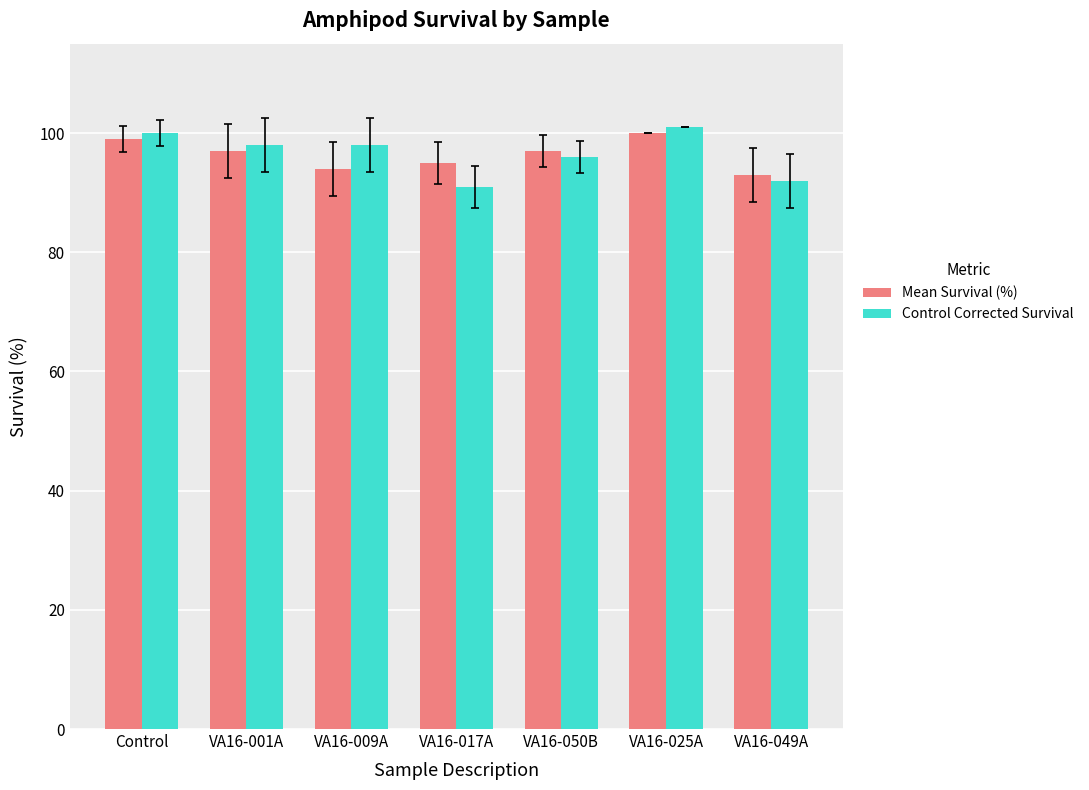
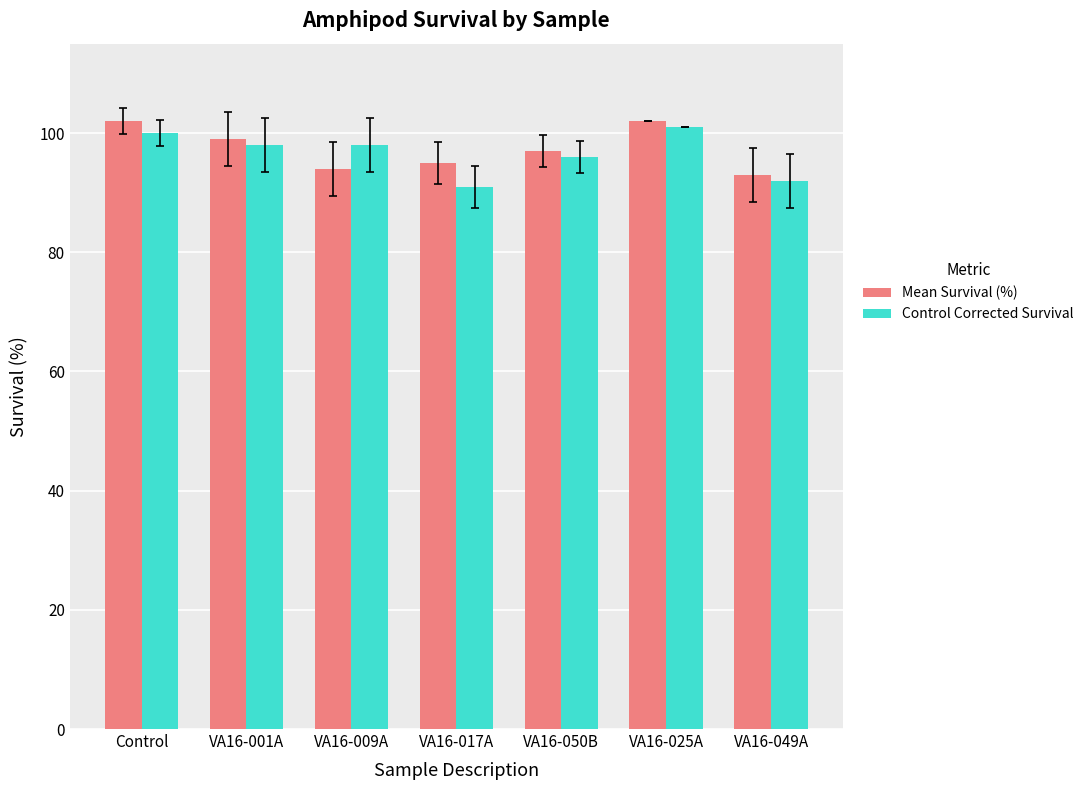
Mean Survival (%), Control: 99 -> 102
Mean Survival (%), VA16-001A: 97 -> 99
Mean Survival (%), VA16-025A: 100 -> 102
